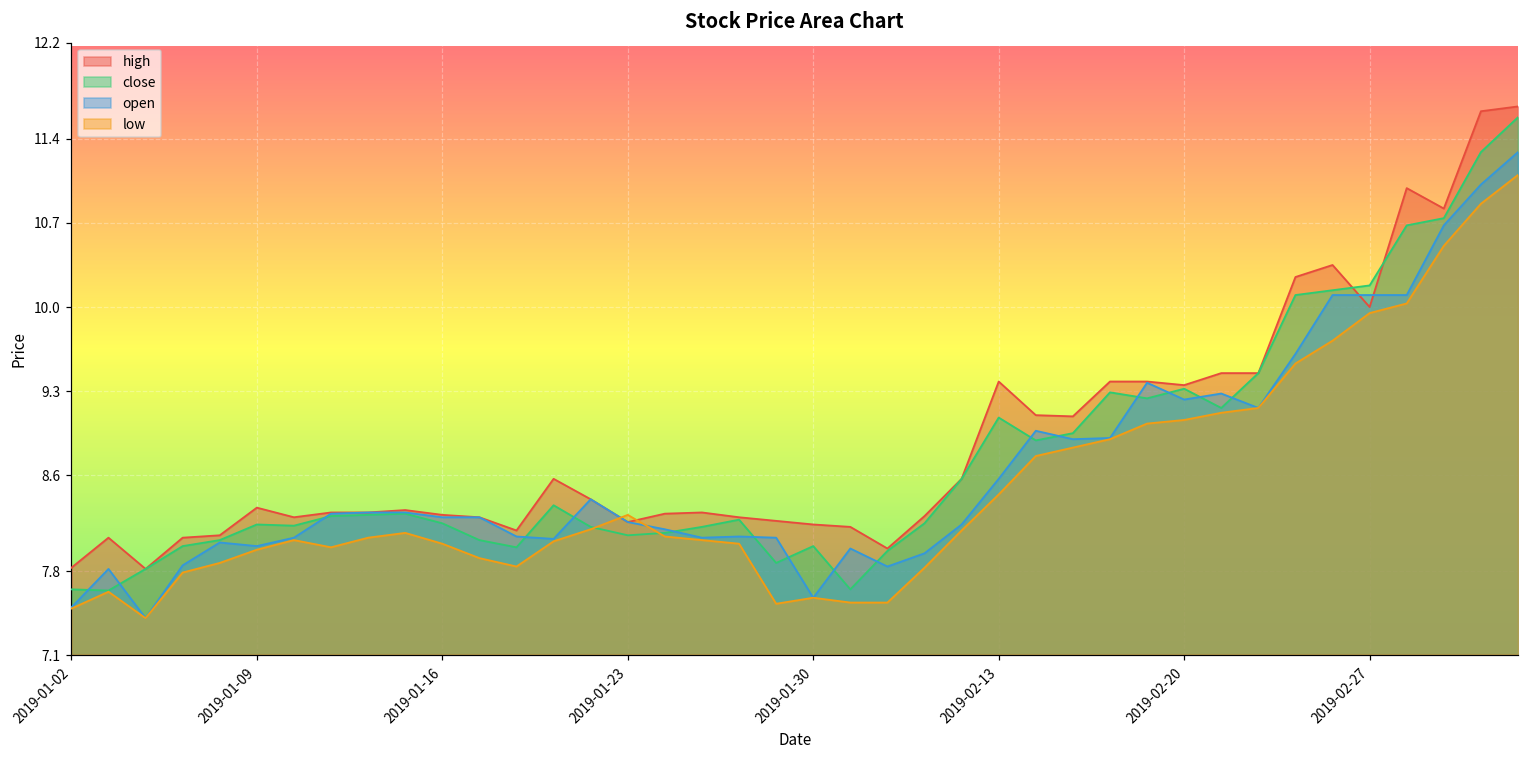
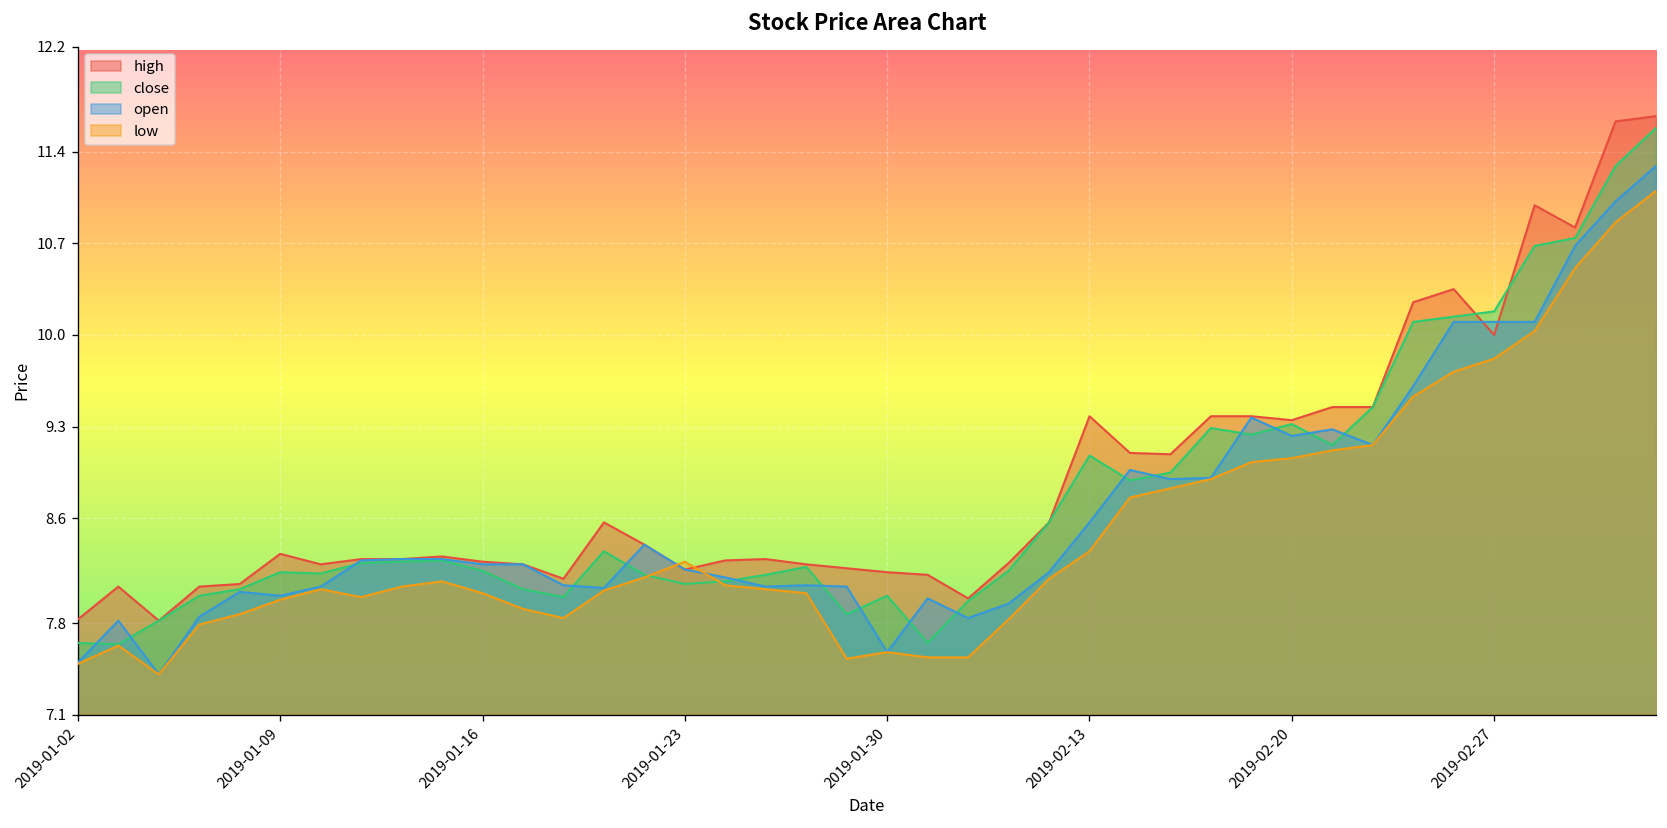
low, 2019-02-13: 8.44 -> 8.35
low, 2019-02-27: 9.95 -> 9.82
